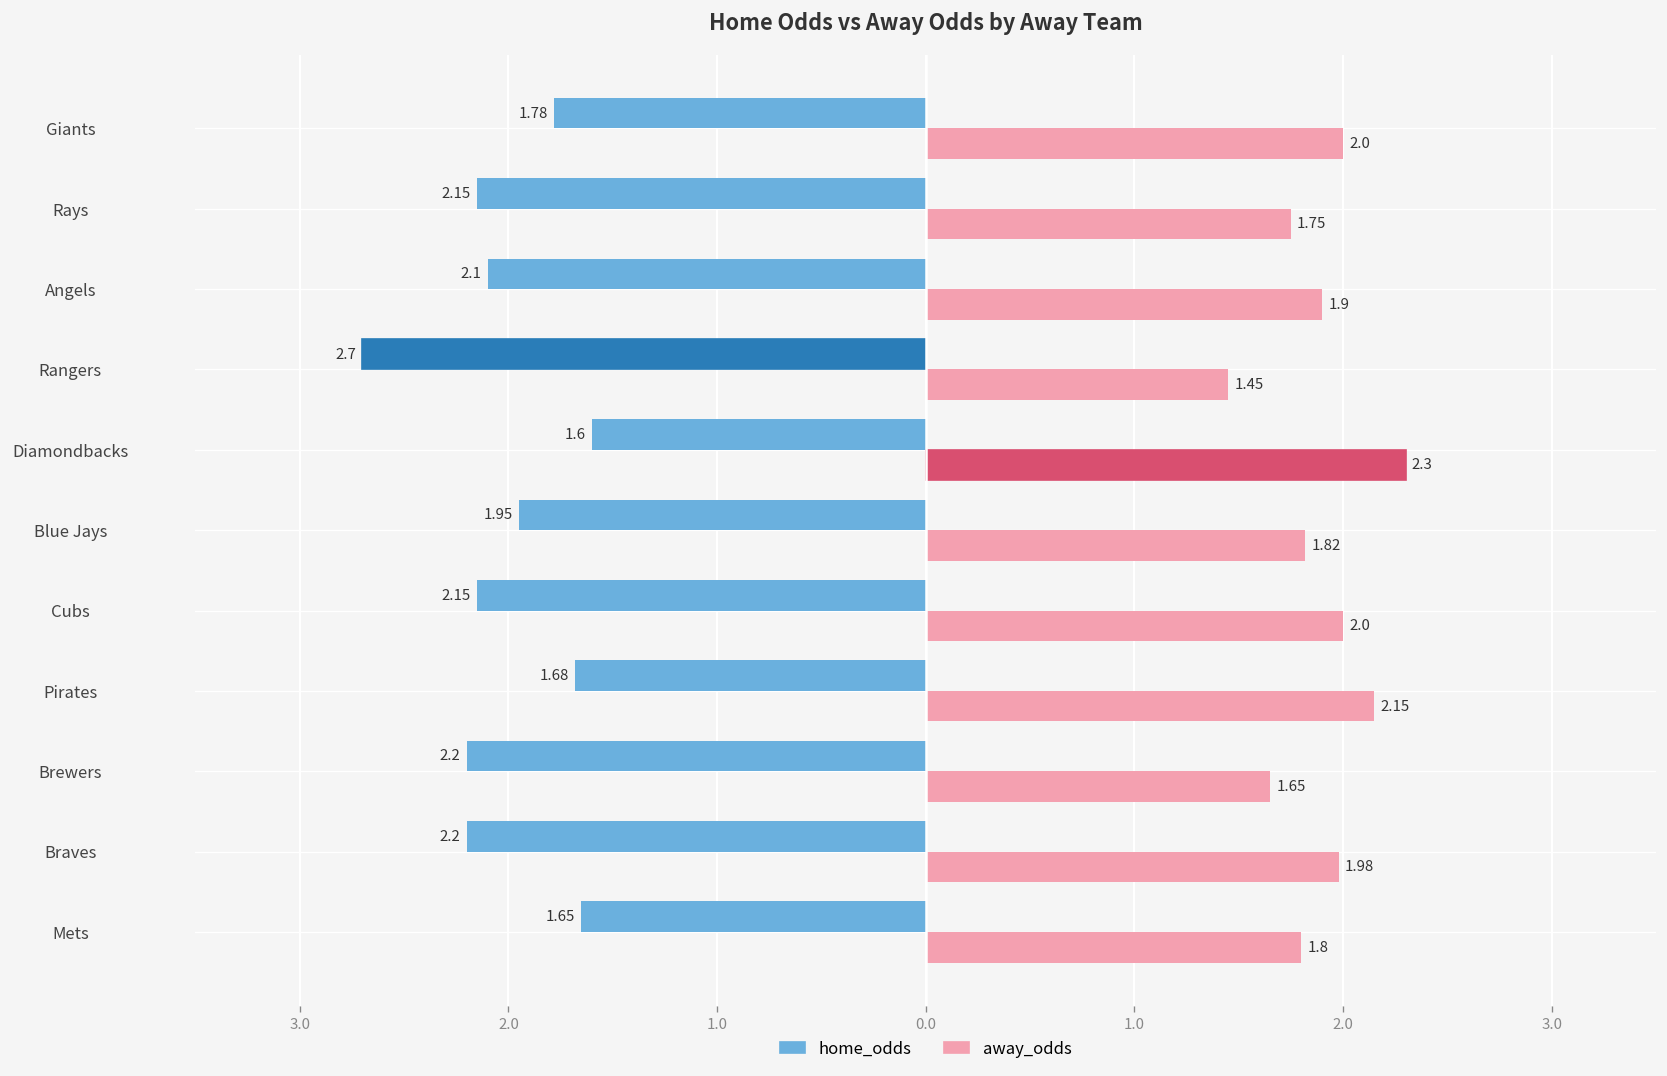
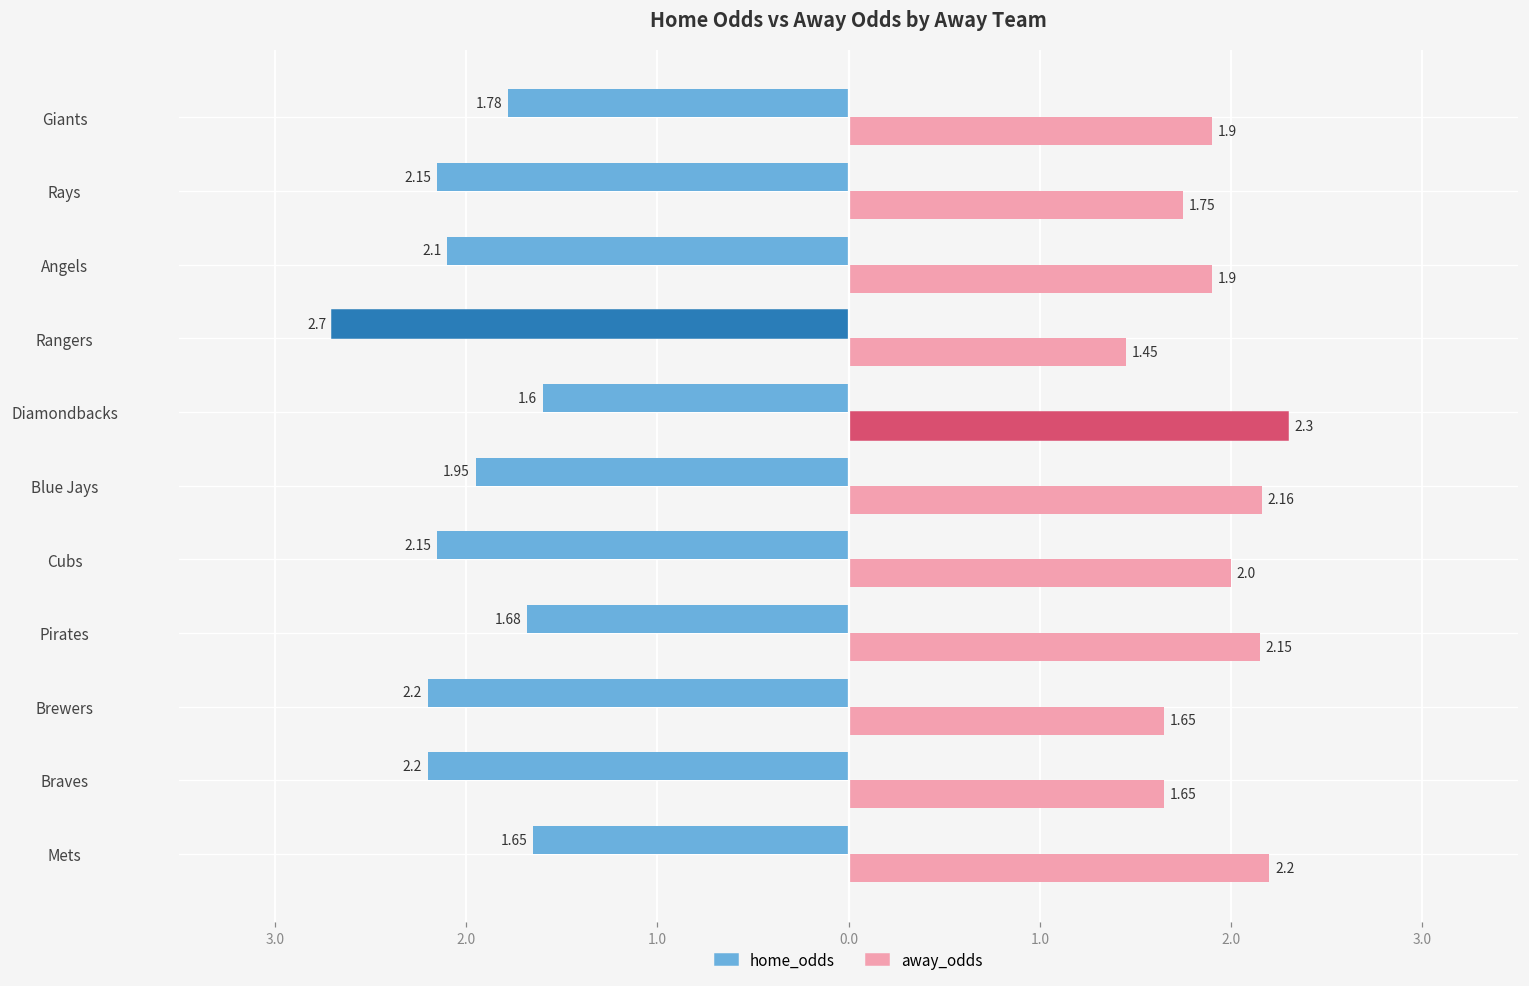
away_odds, Giants: 2.0 -> 1.9
away_odds, Blue Jays: 1.82 -> 2.16
away_odds, Braves: 1.98 -> 1.65
away_odds, Mets: 1.8 -> 2.2
